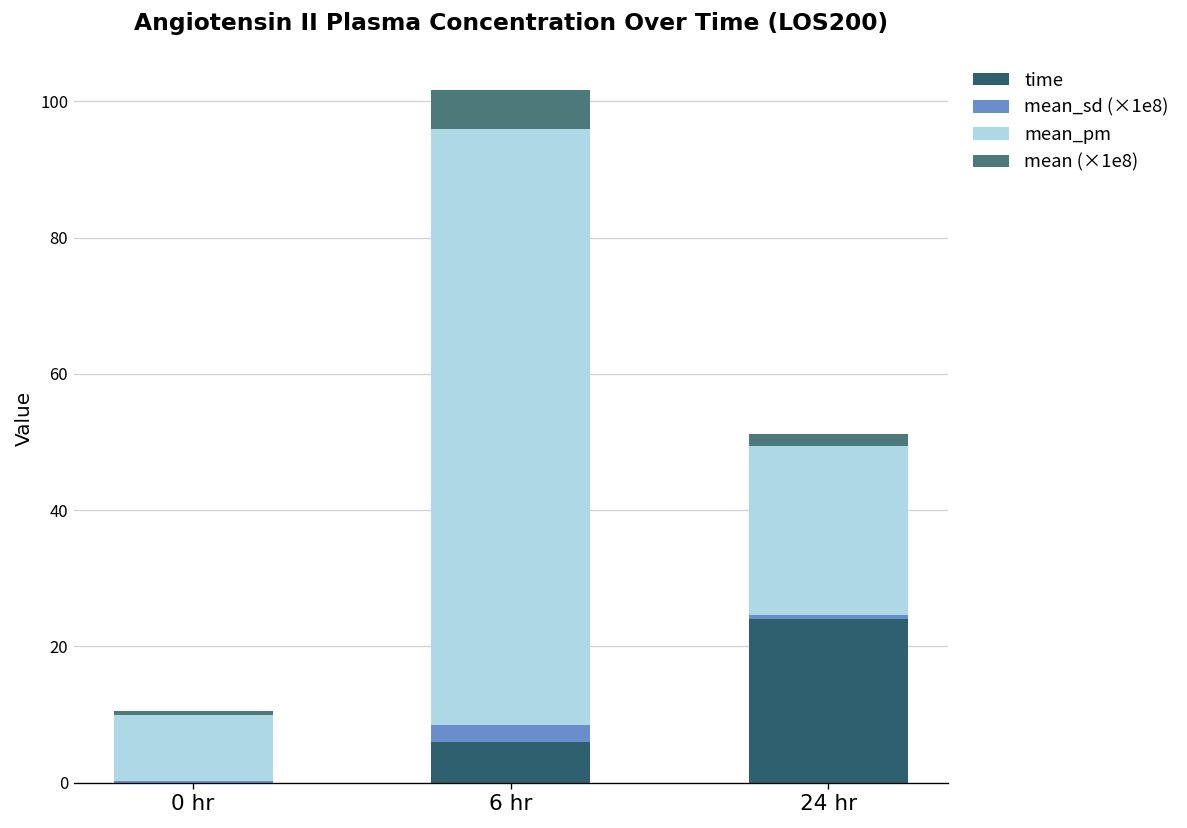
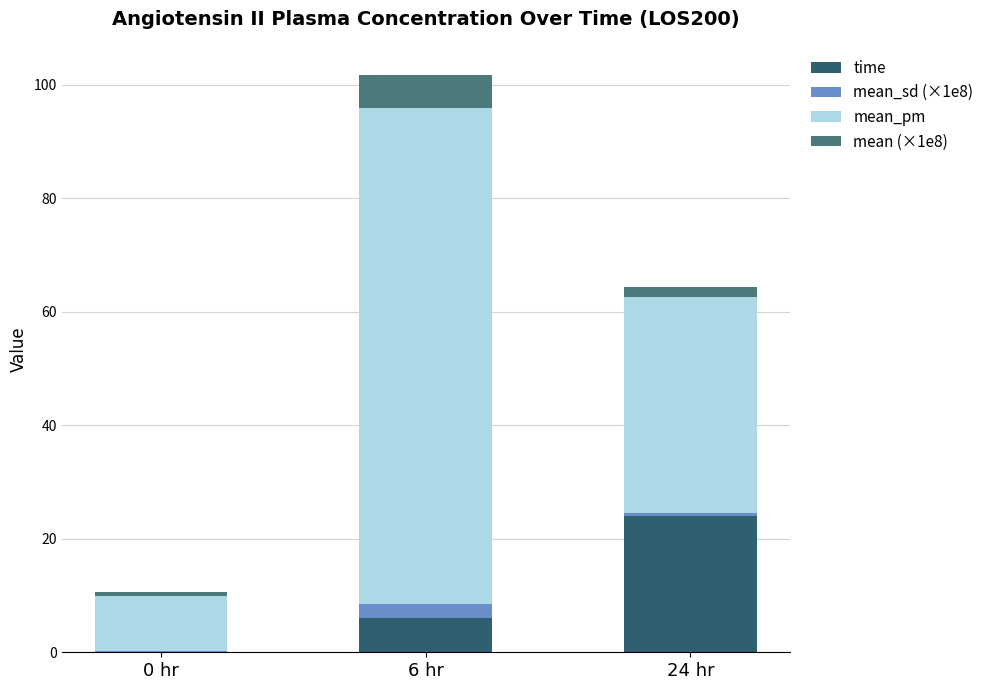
mean_pm, 24 hr: 25 -> 38
